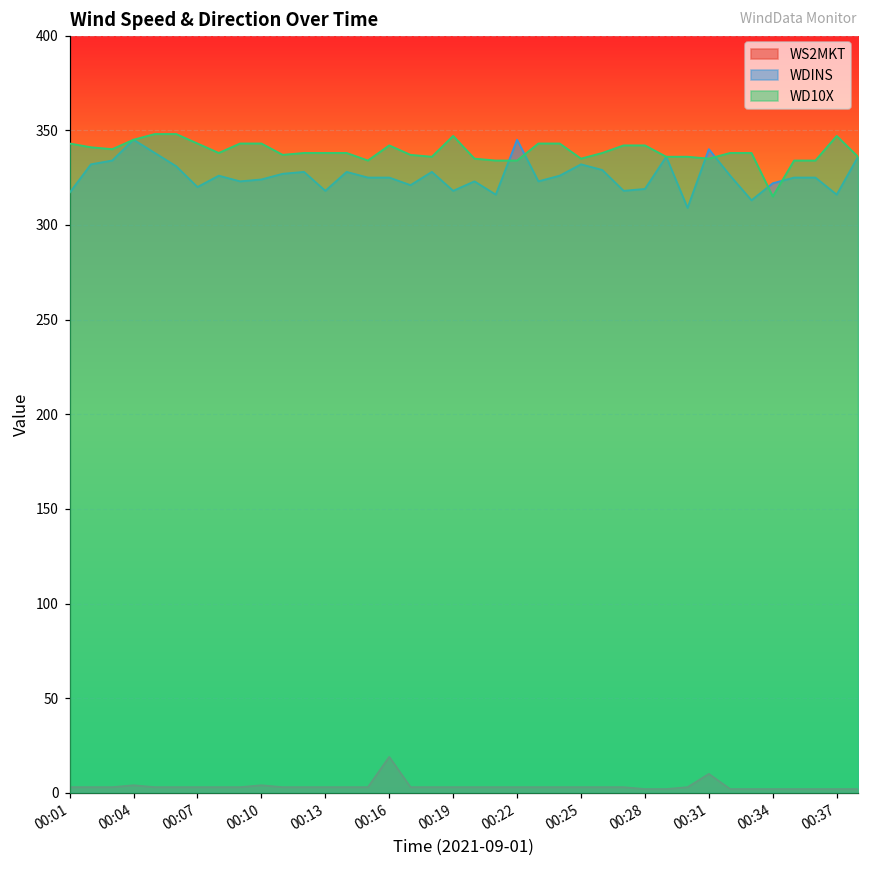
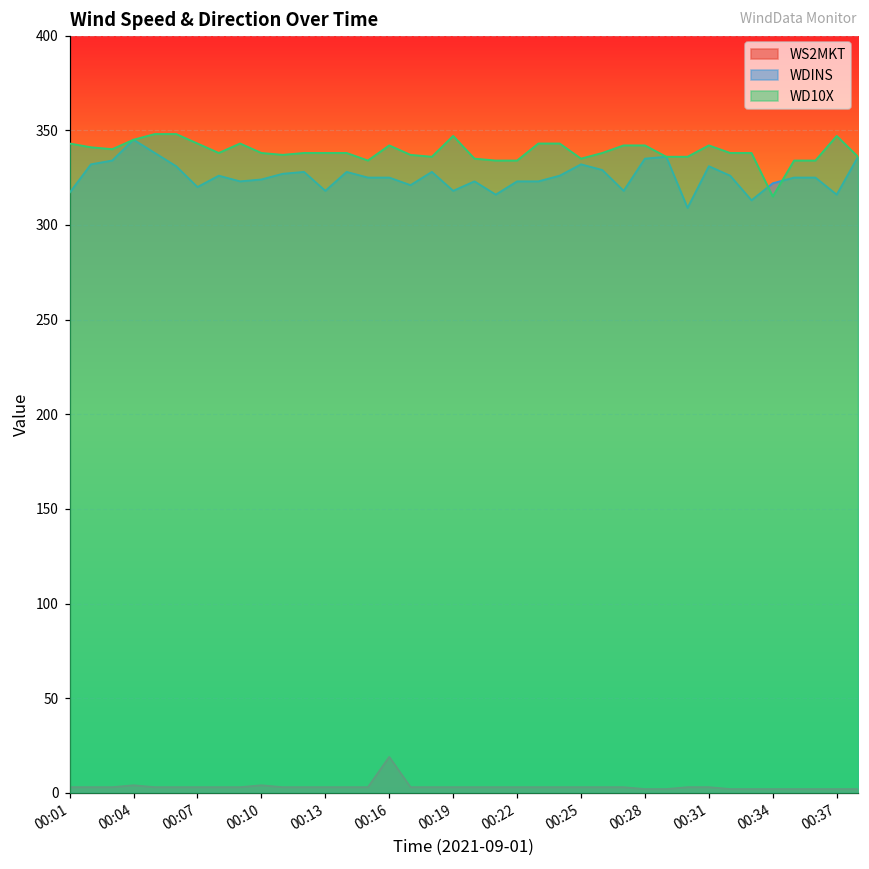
WD10X, 00:10: 343 -> 338
WDINS, 00:22: 345 -> 323
WDINS, 00:28: 319 -> 335
WS2MKT, 00:31: 10 -> 3
WDINS, 00:31: 340 -> 331
WD10X, 00:31: 335 -> 342
